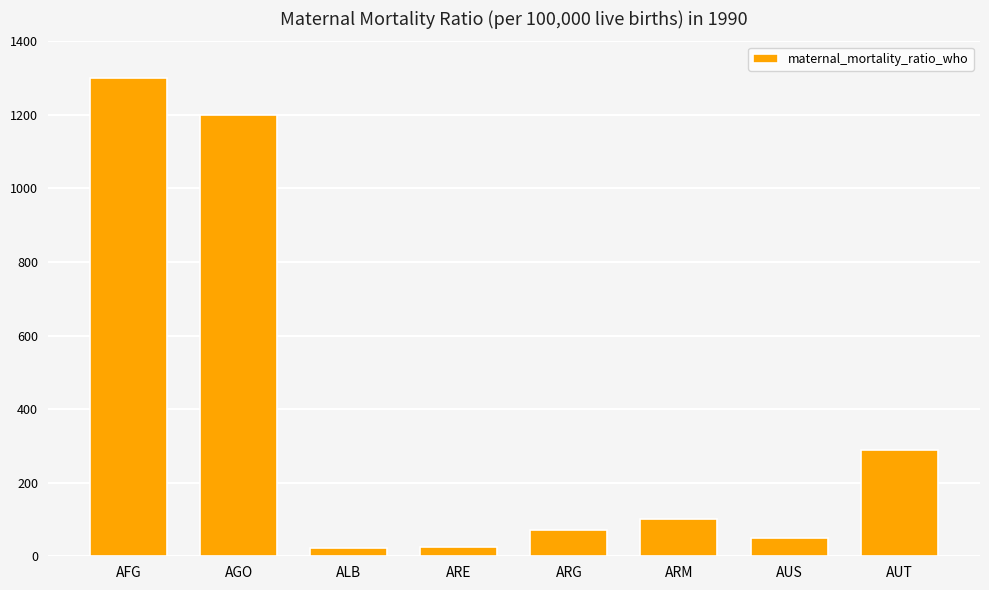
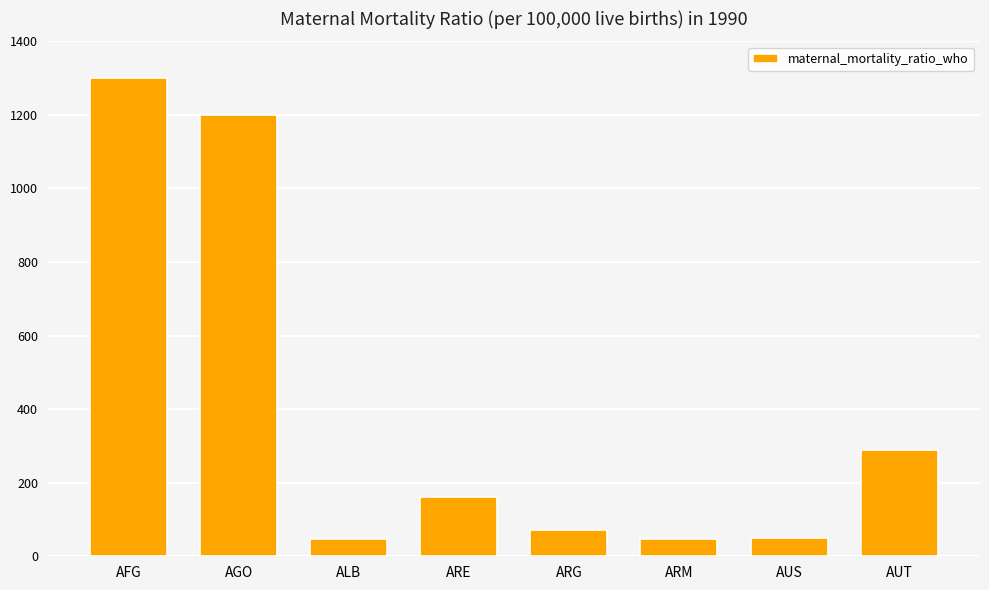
ALB: 20 -> 50
ARE: 20 -> 160
ARM: 100 -> 50
